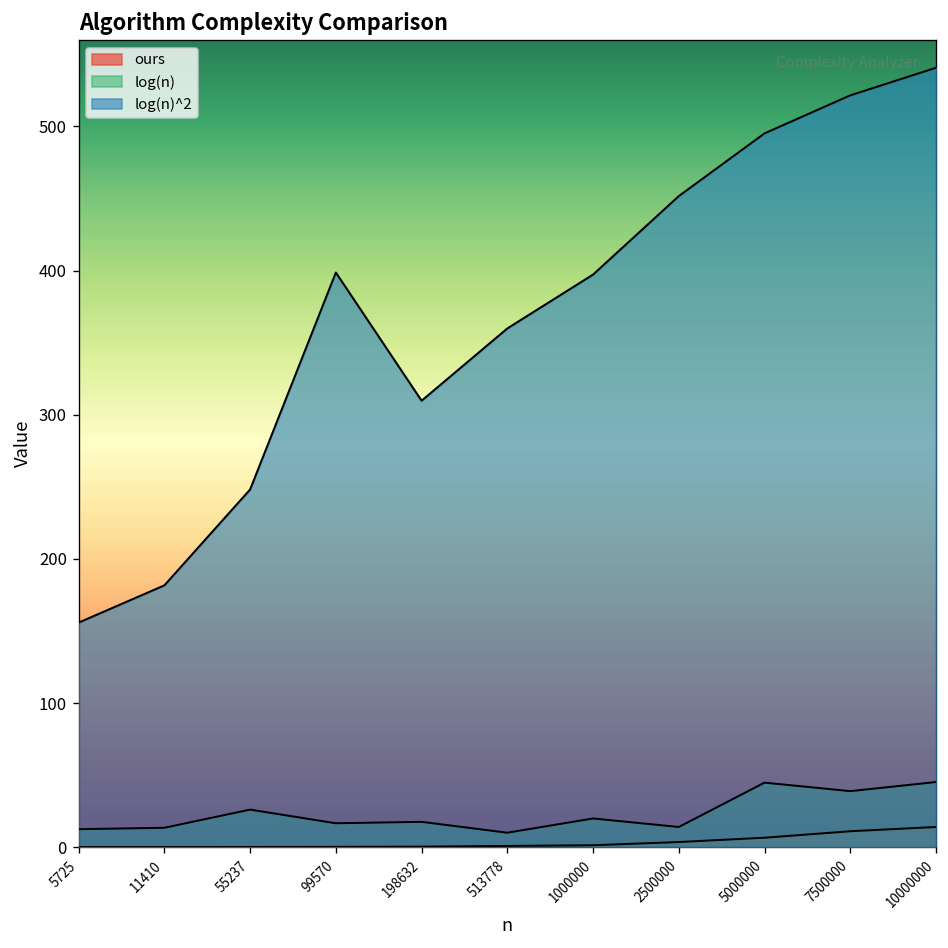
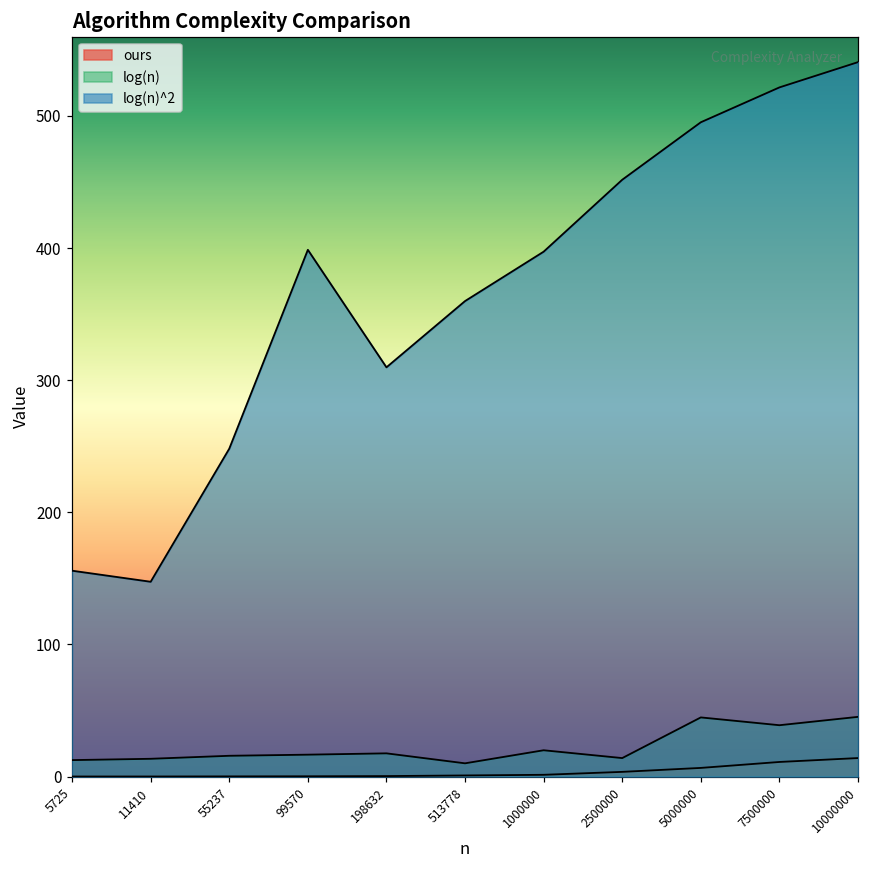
log(n)^2, 11410: 182 -> 147
log(n), 55237: 26 -> 16
